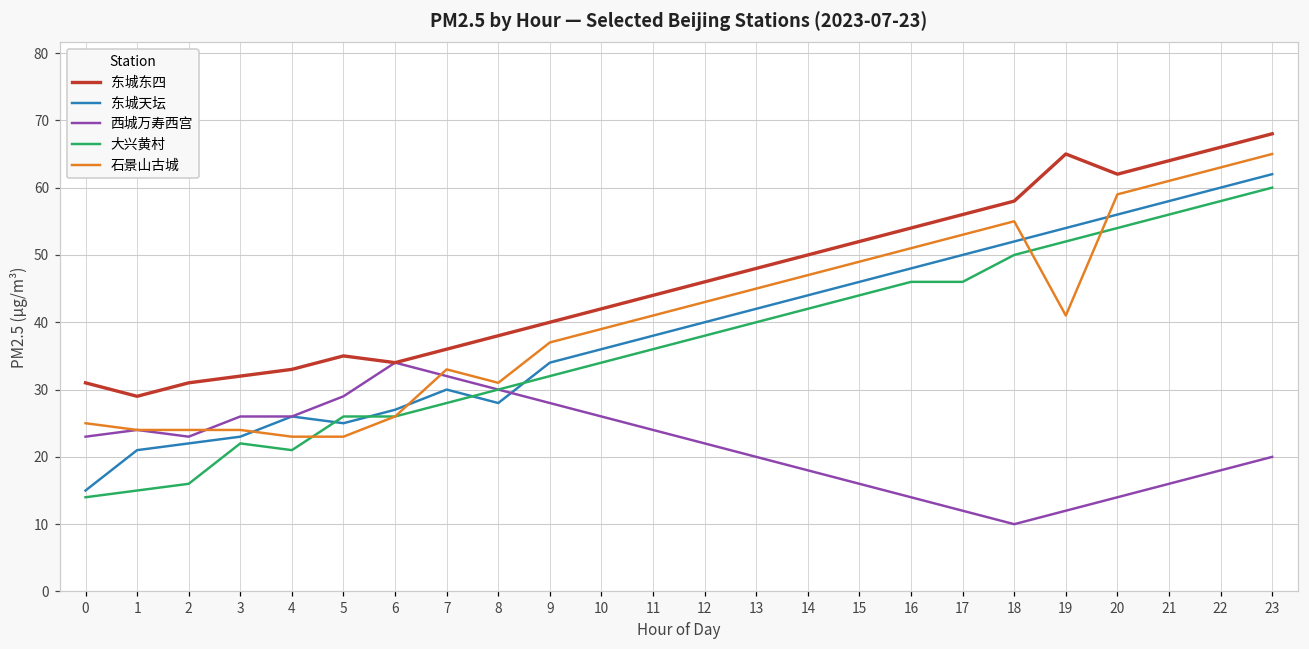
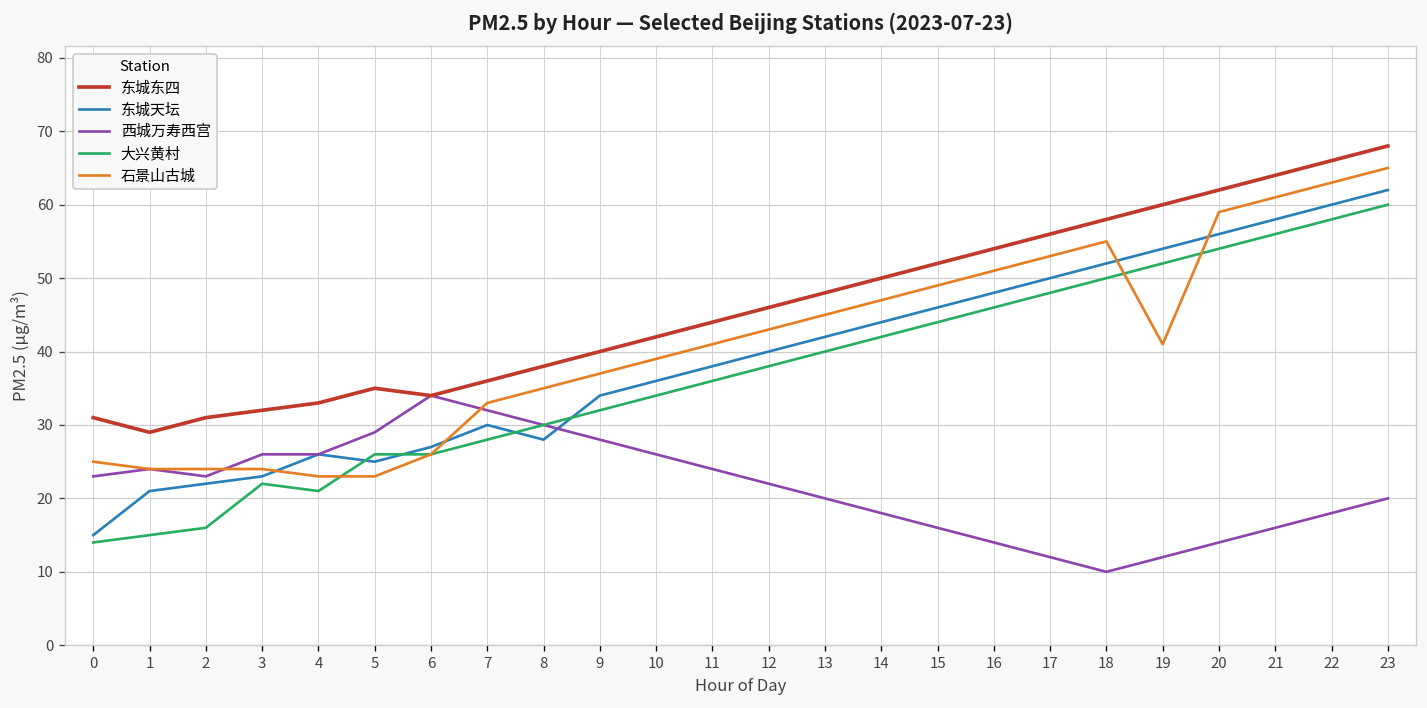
石景山古城, 8: 31 -> 35
大兴黄村, 17: 46 -> 48
东城东四, 19: 65 -> 60
